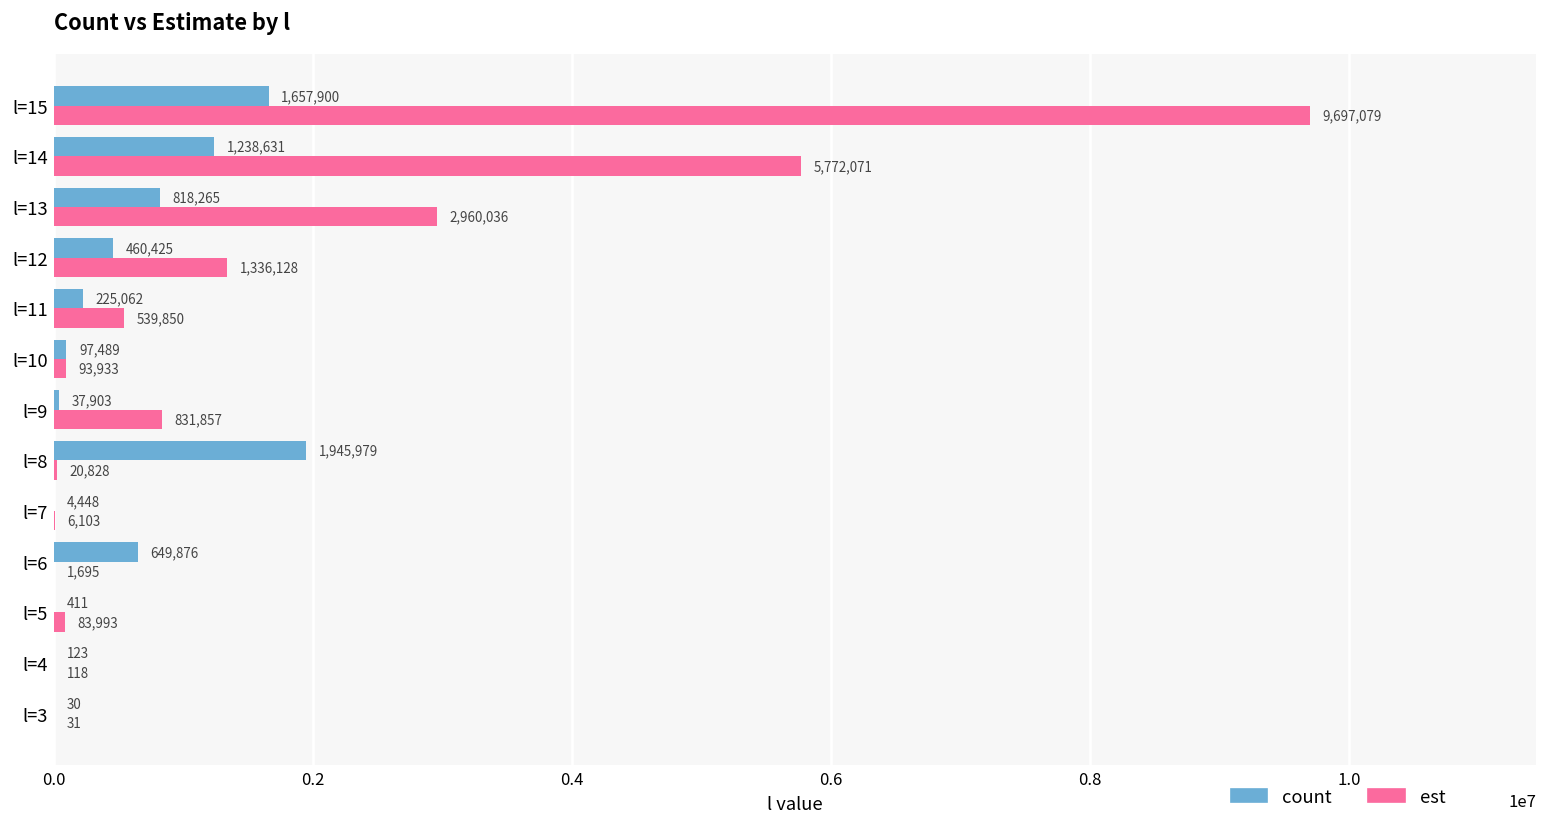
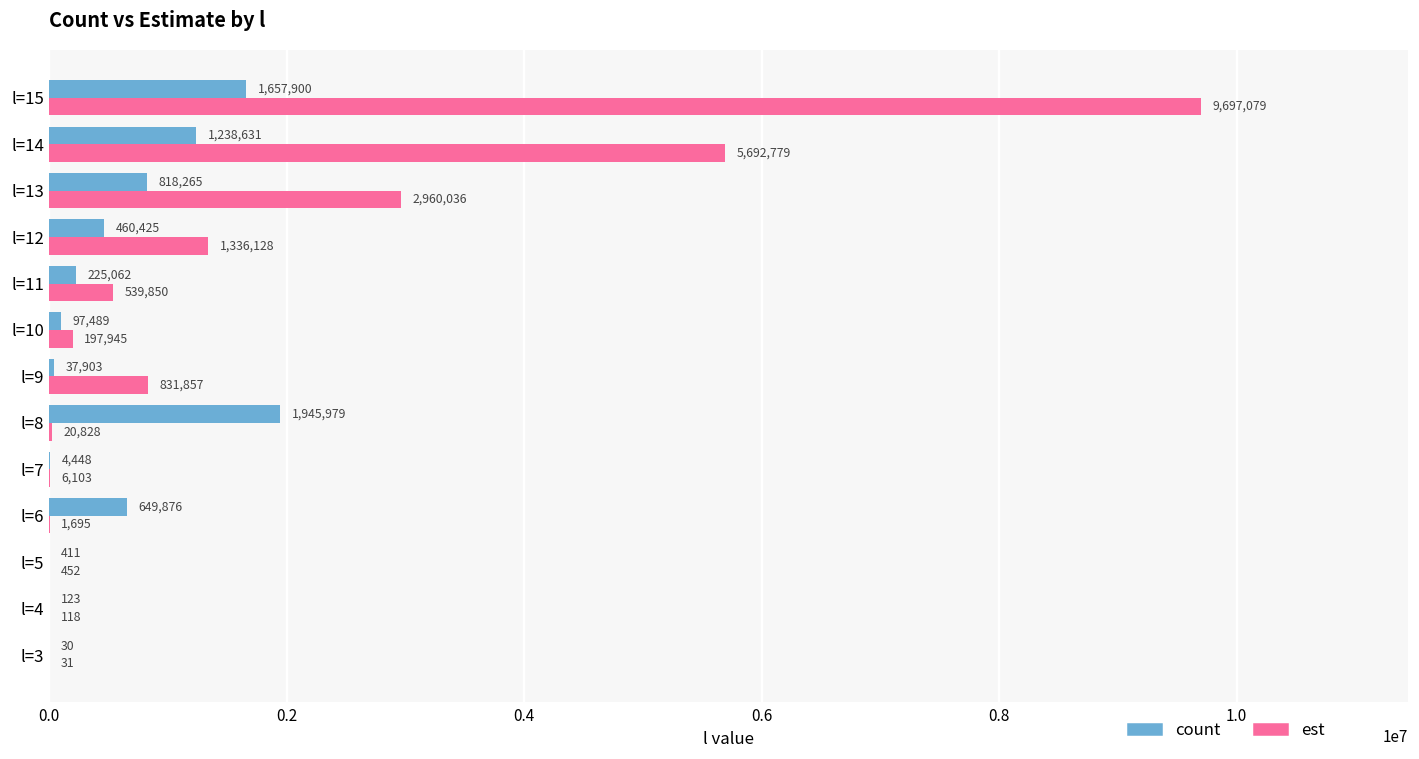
est, l=14: 5,772,071 -> 5,692,779
est, l=10: 93,933 -> 197,945
est, l=5: 83,993 -> 452
